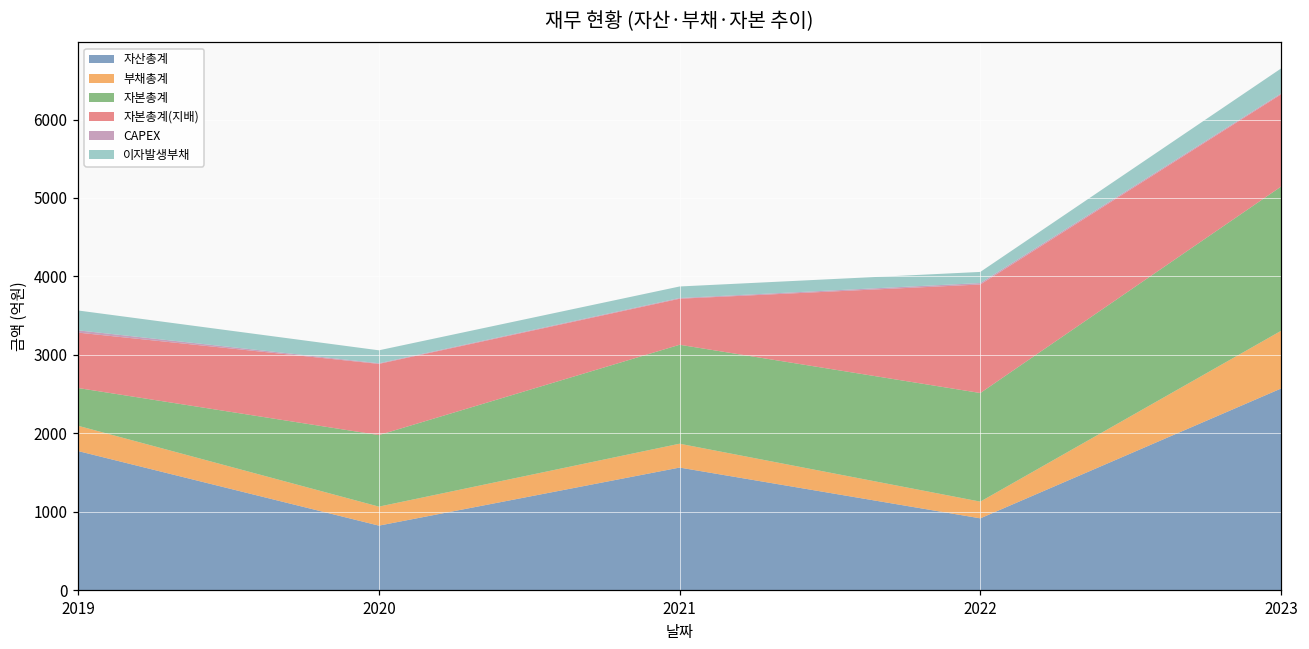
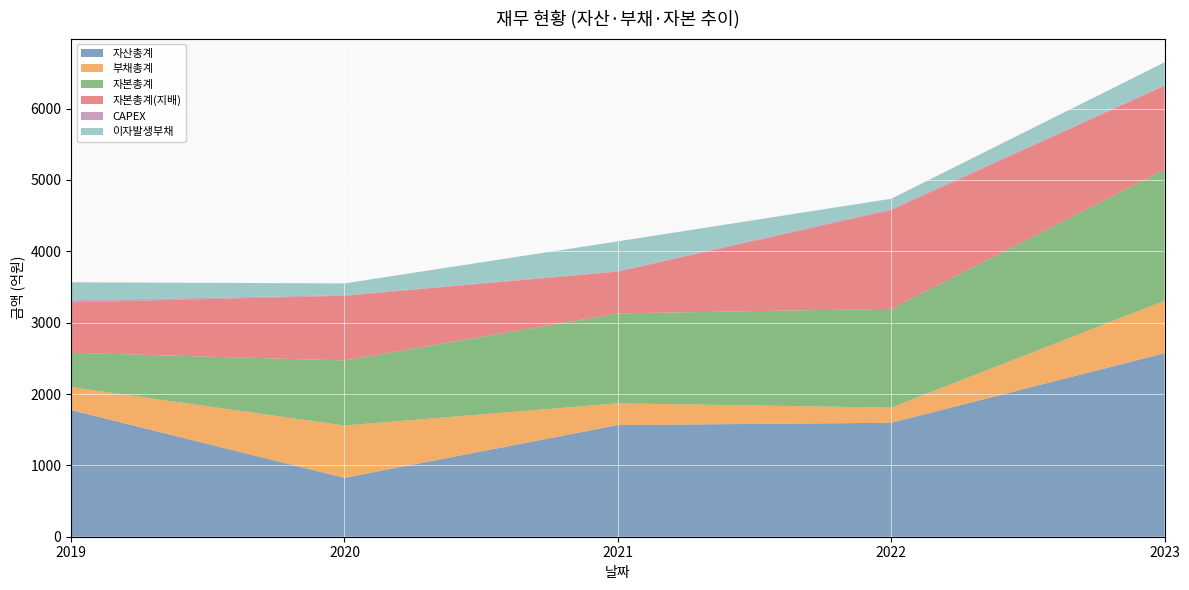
부채총계, 2020: 200 -> 700
이자발생부채, 2021: 100 -> 400
자산총계, 2022: 900 -> 1600
